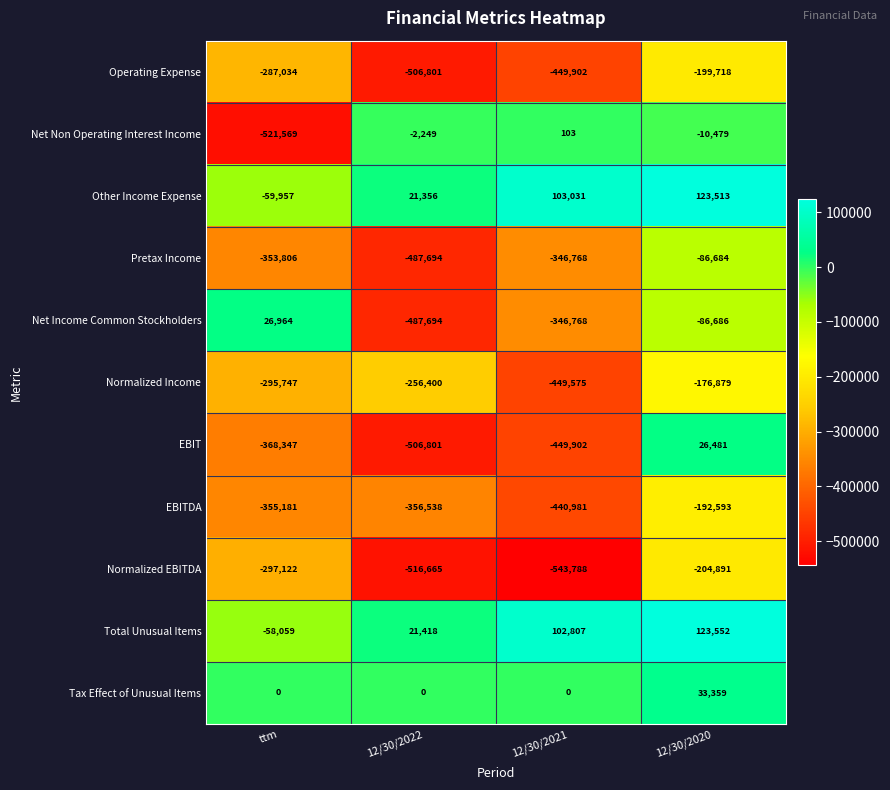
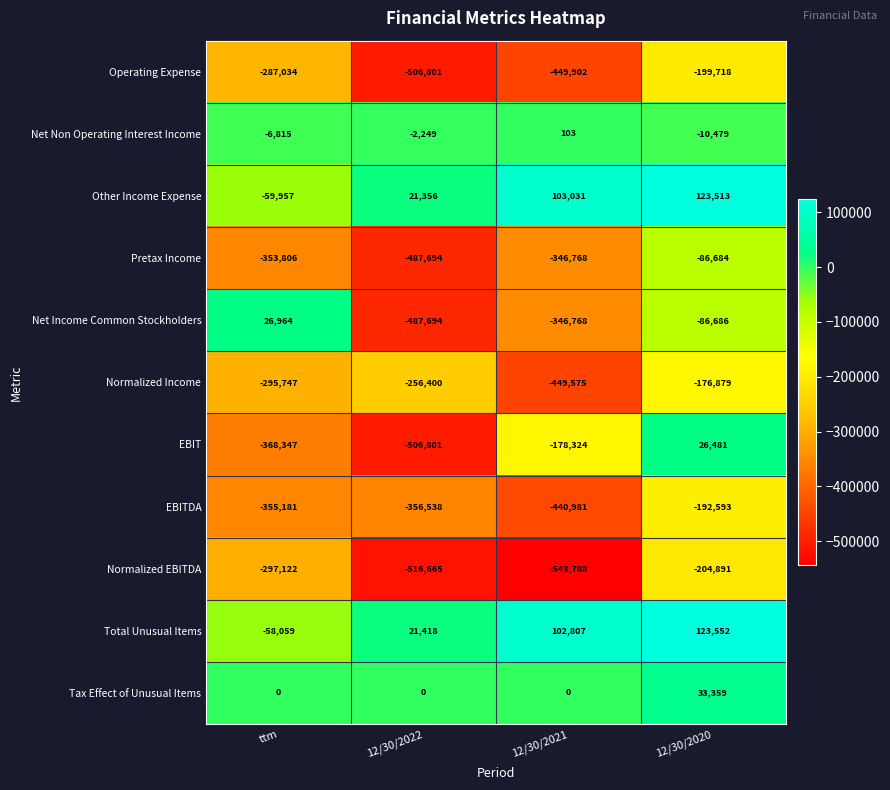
Net Non Operating Interest Income, ttm: -521,569 -> -6,815
EBIT, 12/30/2021: -449,902 -> -178,324
